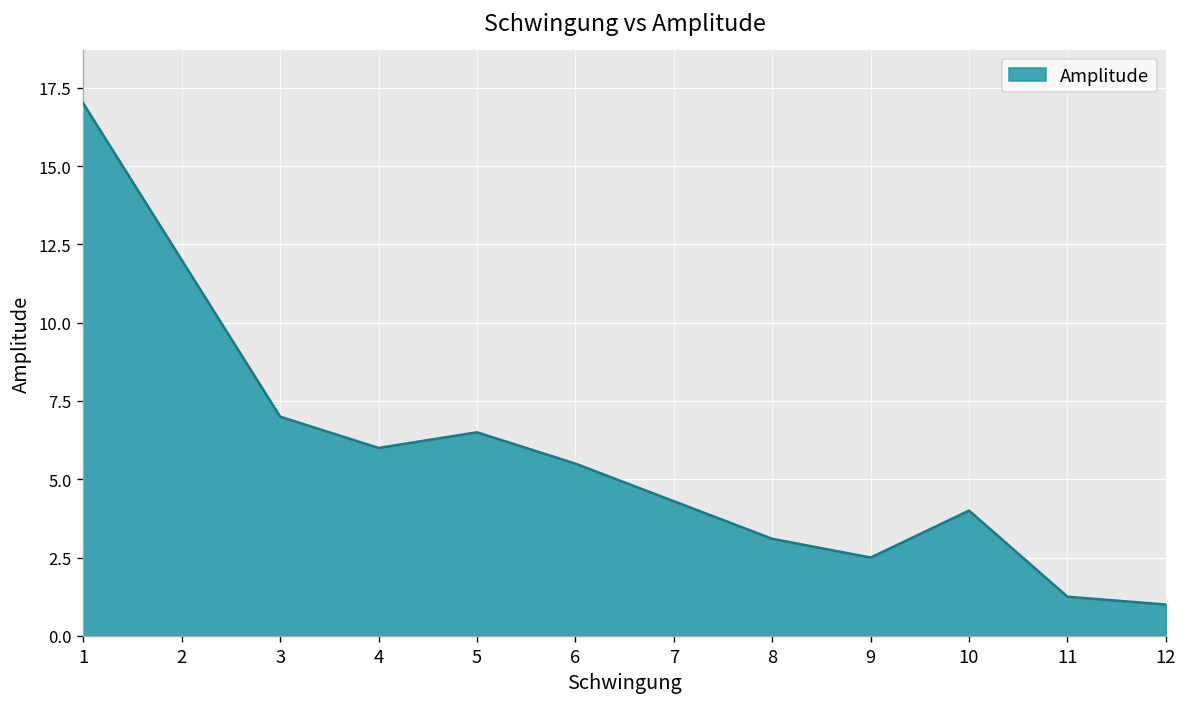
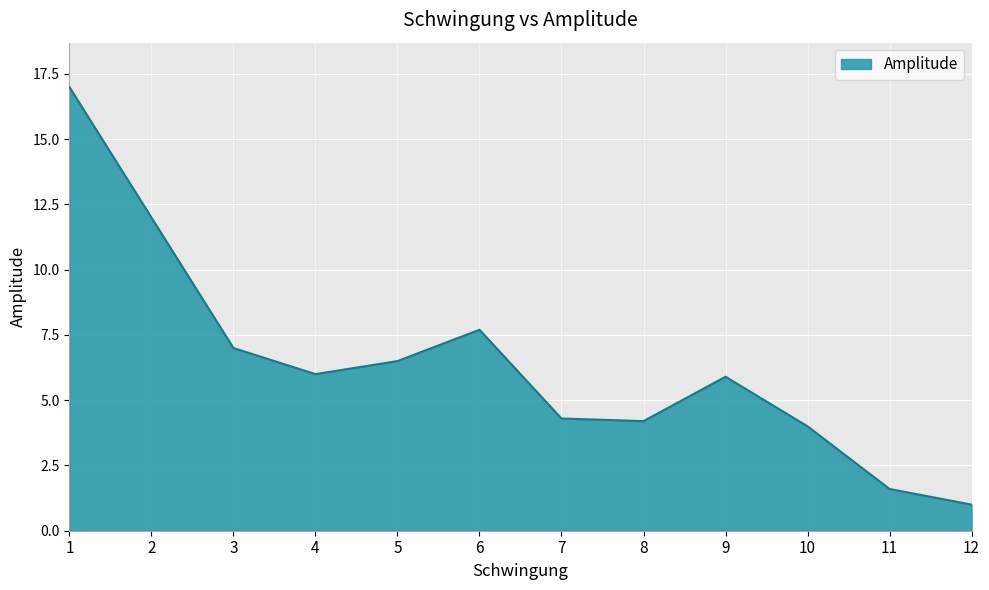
6: 5.5 -> 7.7
8: 3.1 -> 4.2
9: 2.5 -> 5.9
11: 1.3 -> 1.6
